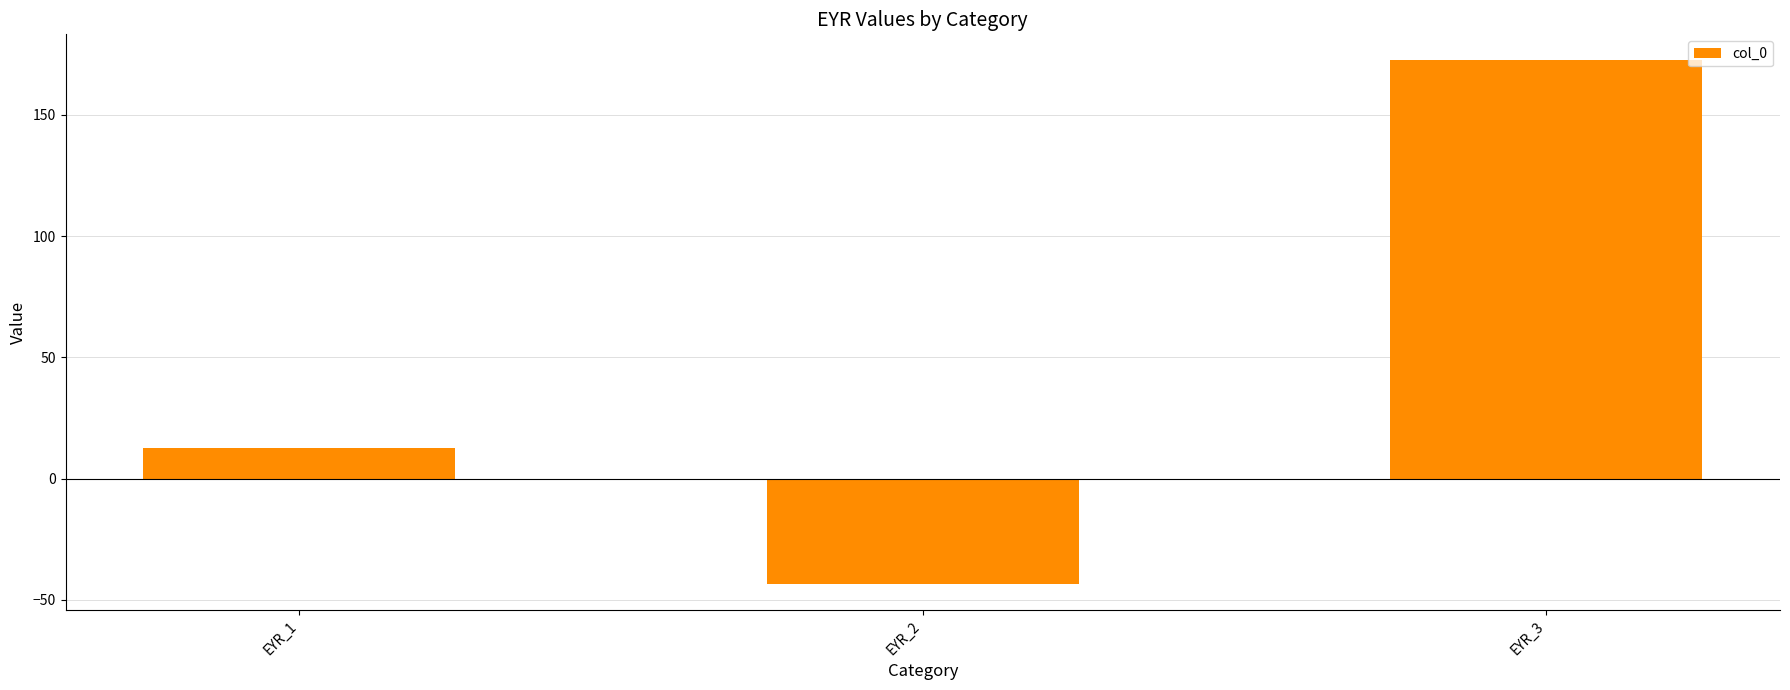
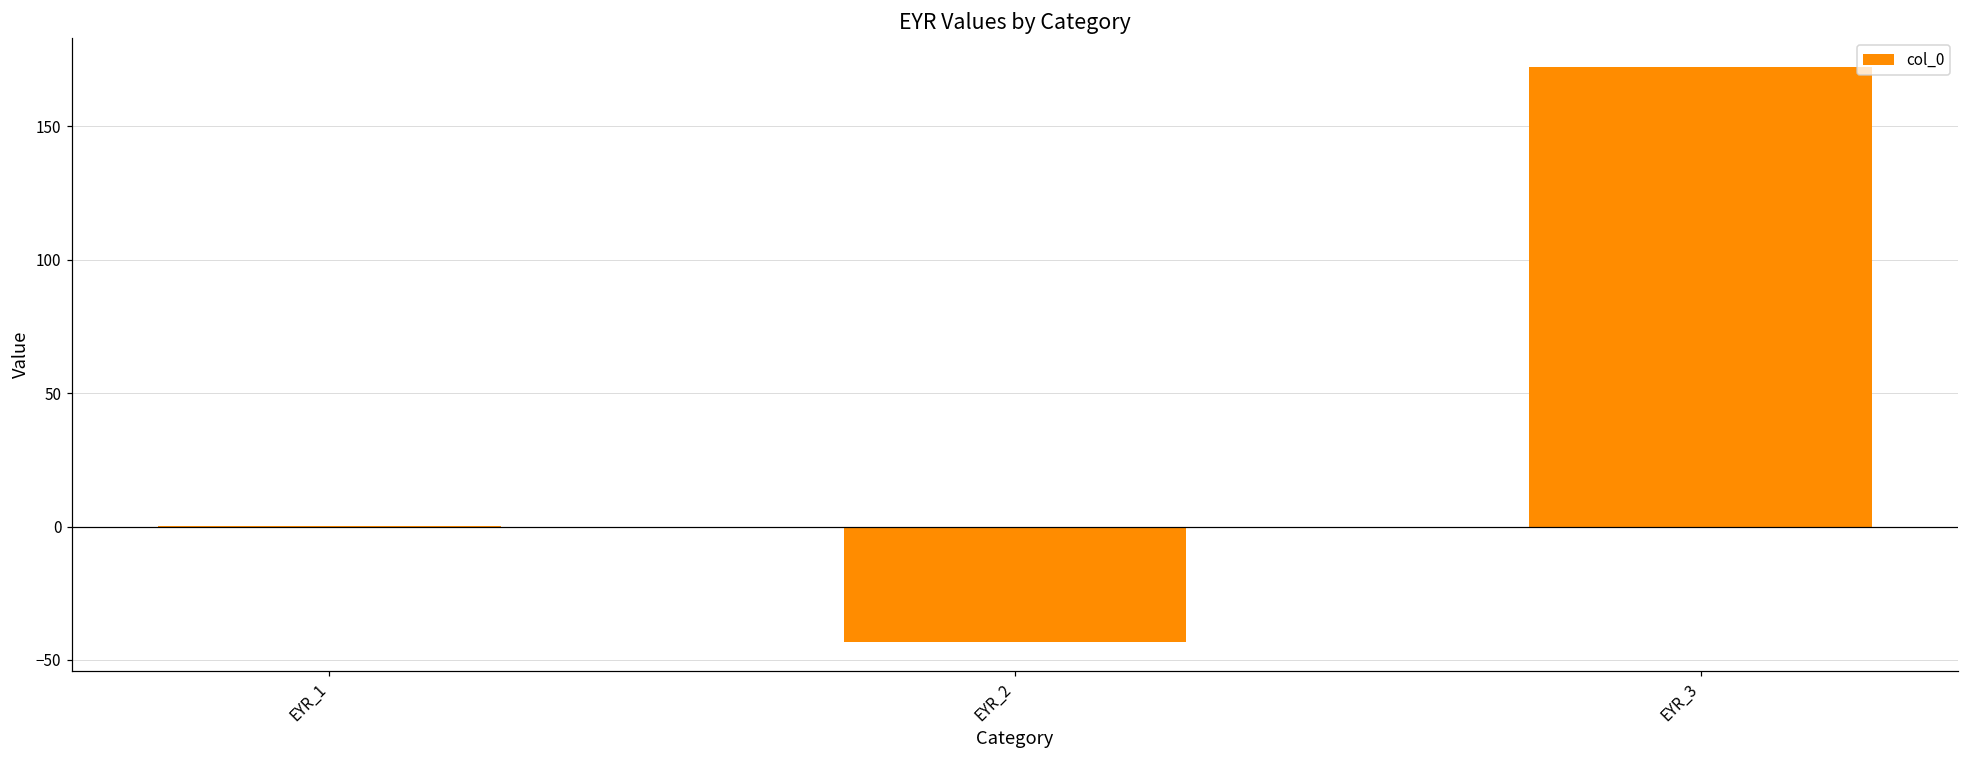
EYR_1: 13 -> 0
